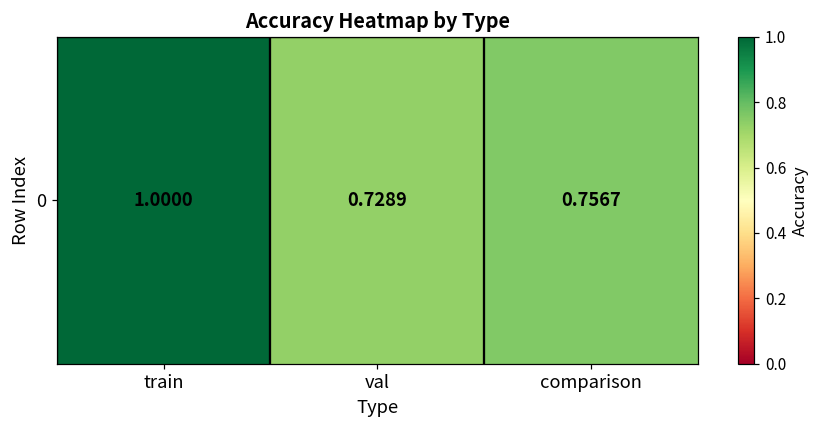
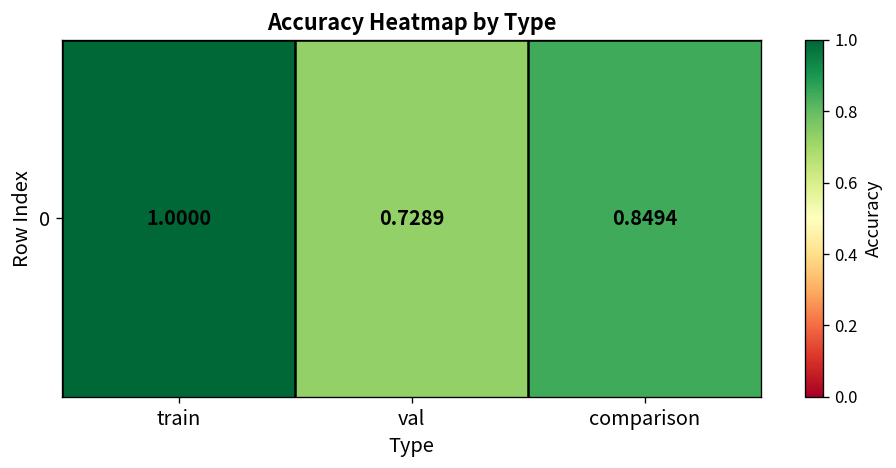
0, comparison: 0.7567 -> 0.8494
